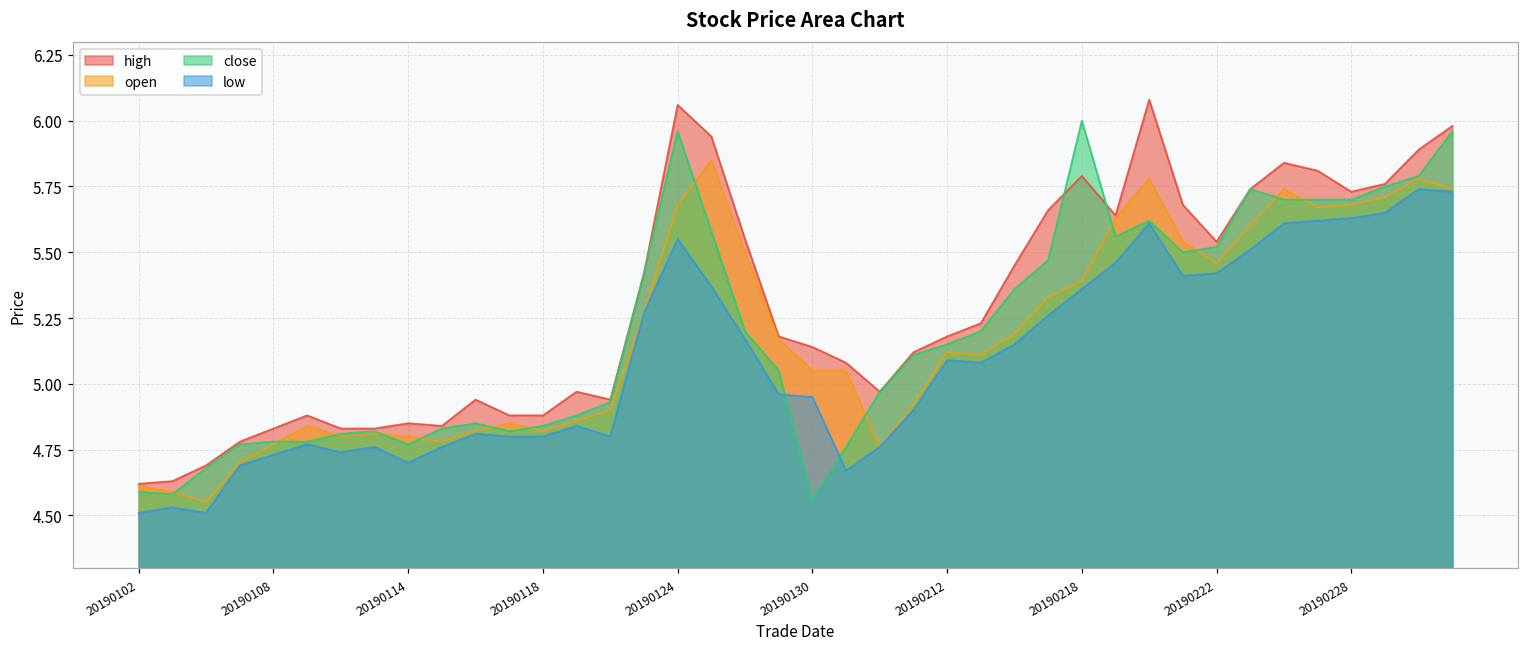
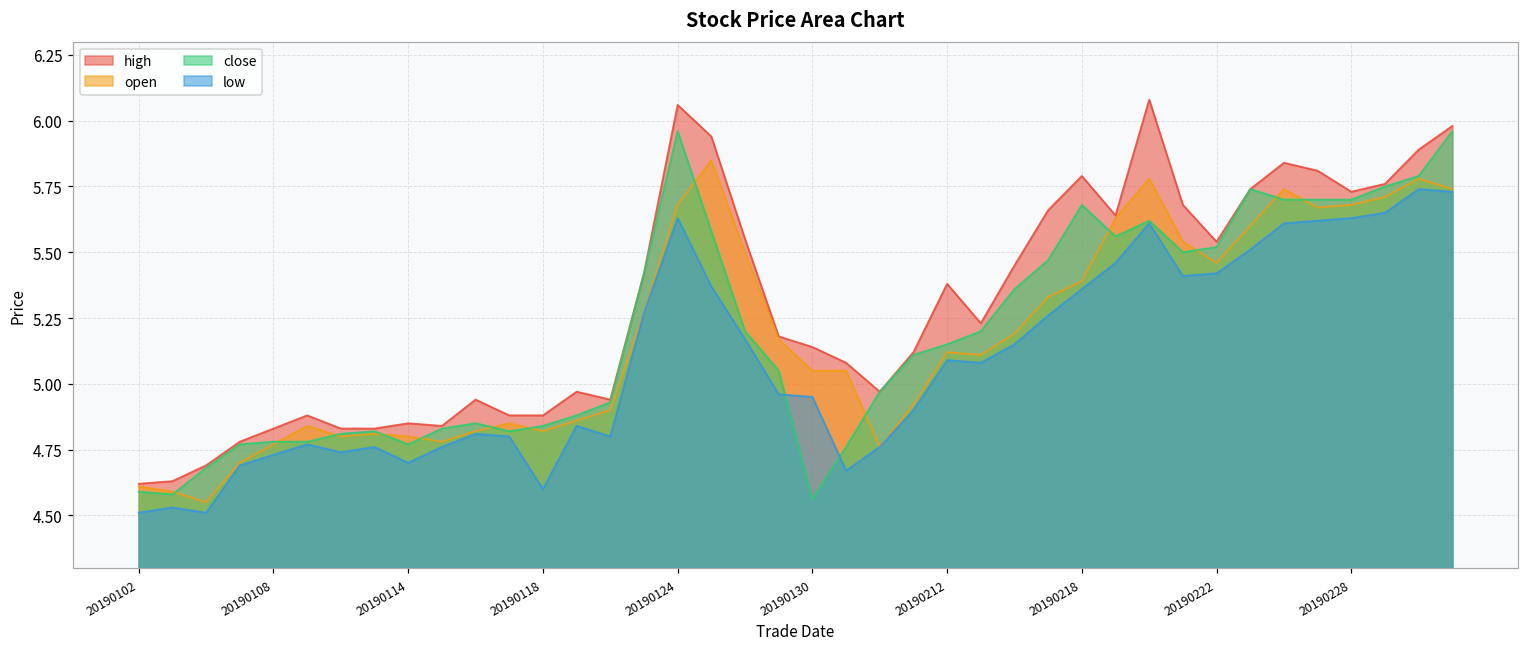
low, 20190118: 4.8 -> 4.6
low, 20190124: 5.55 -> 5.63
high, 20190212: 5.18 -> 5.38
close, 20190218: 6.00 -> 5.68
